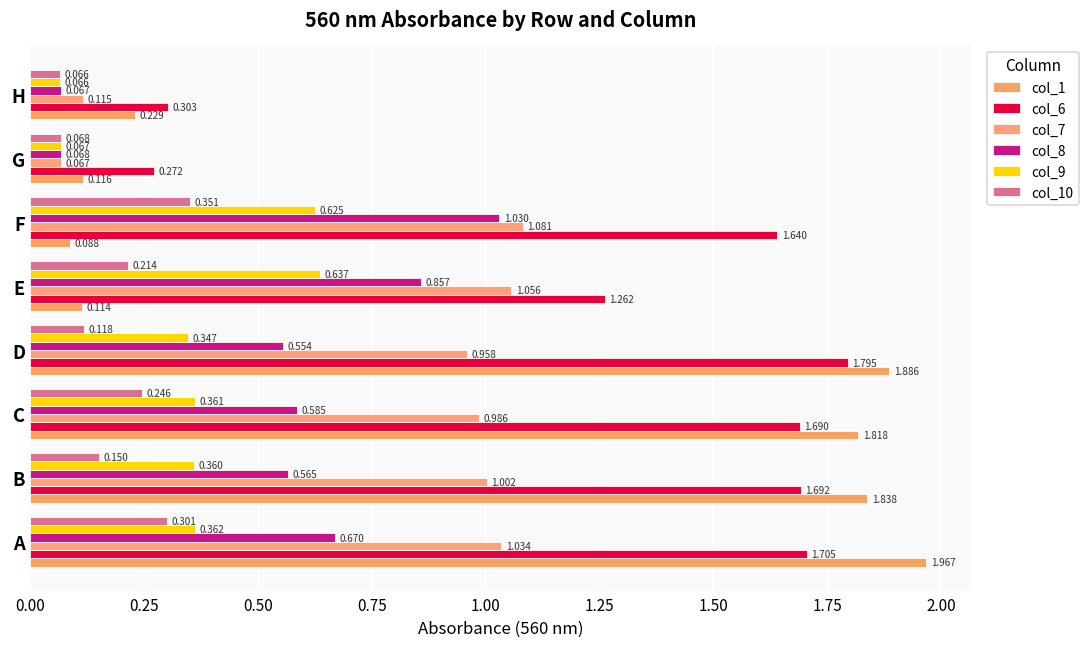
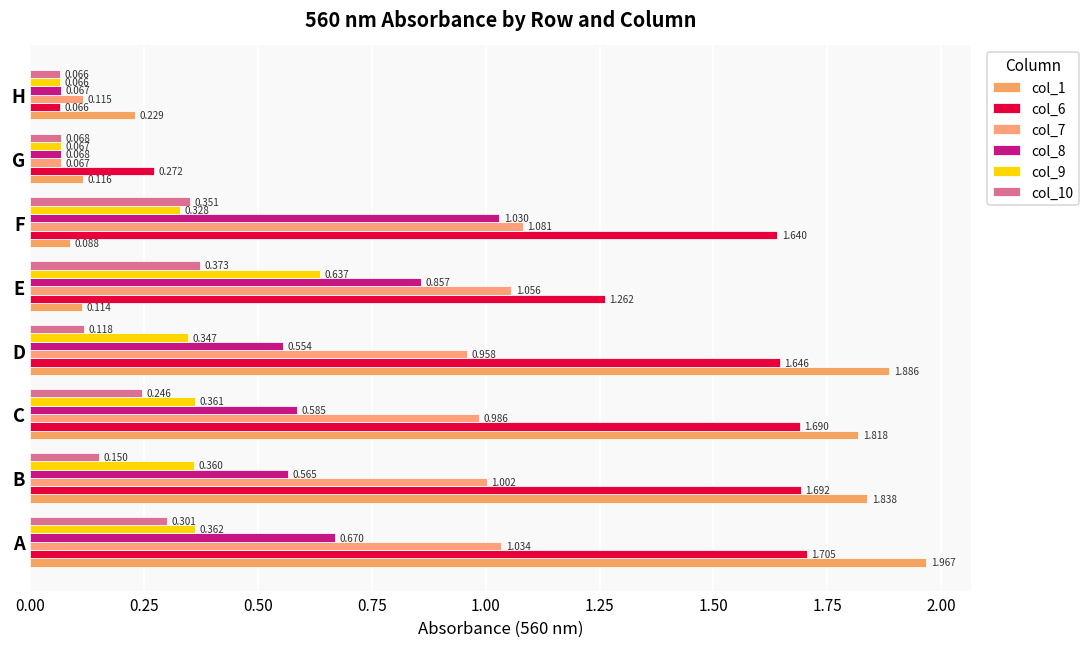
col_6, H: 0.303 -> 0.066
col_9, F: 0.625 -> 0.328
col_10, E: 0.214 -> 0.373
col_6, D: 1.795 -> 1.646
